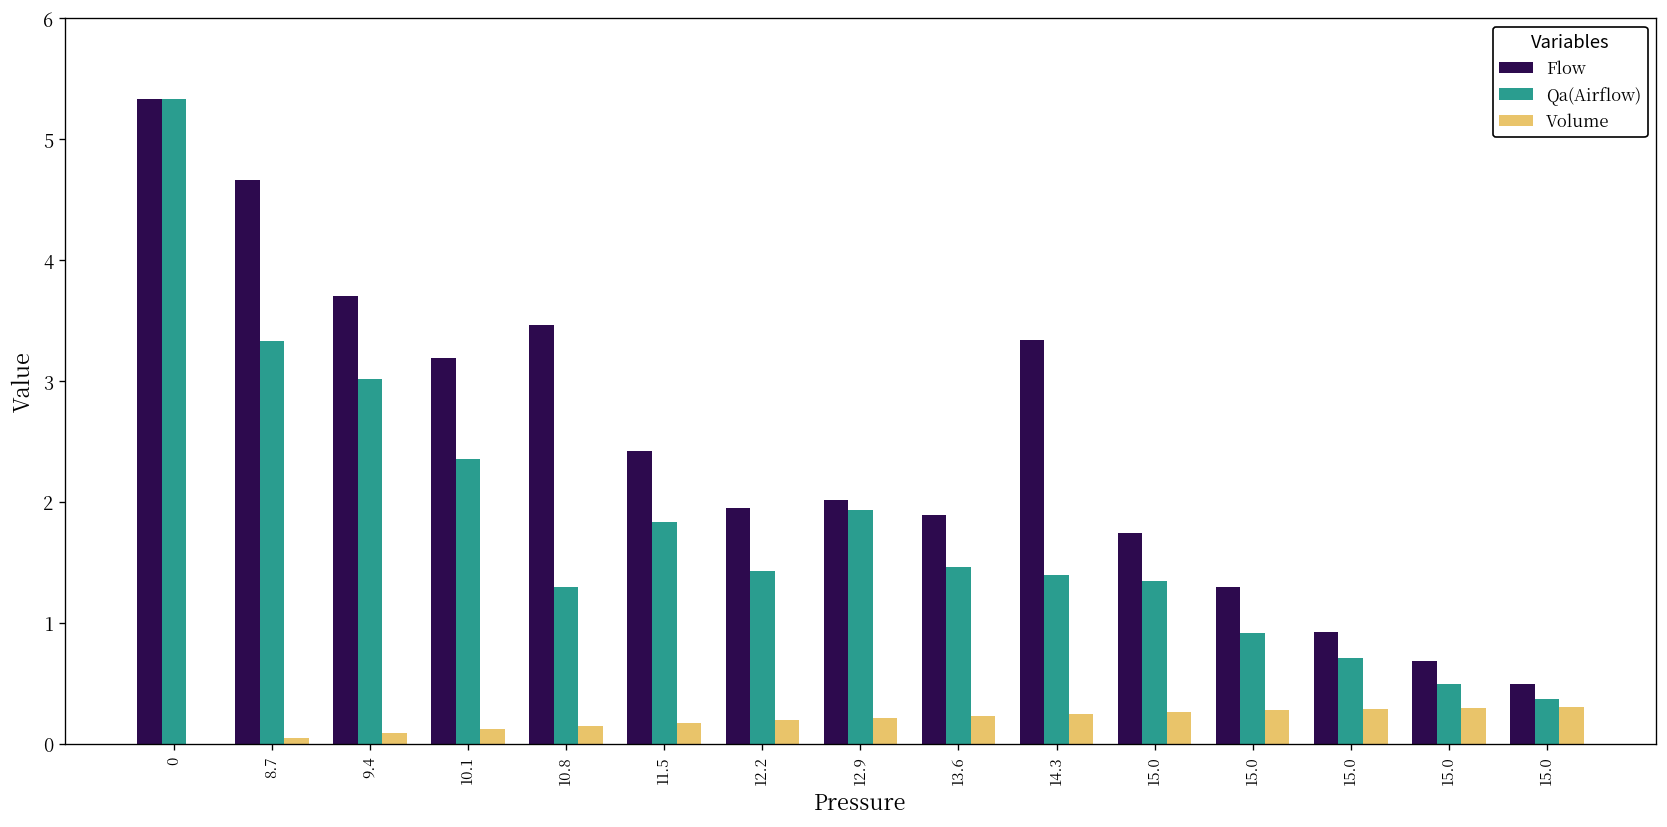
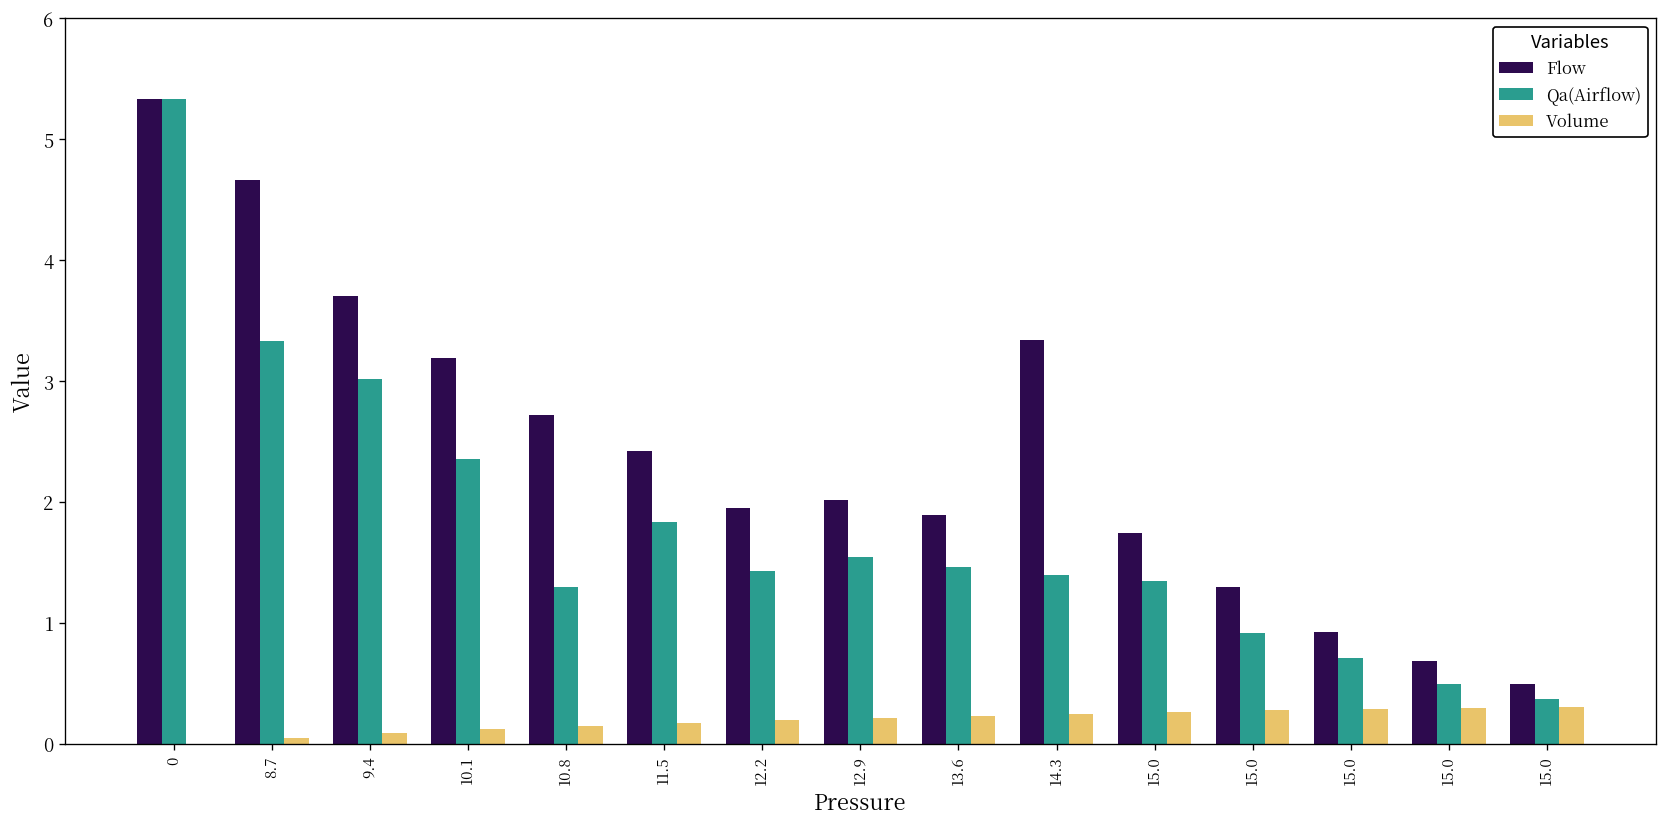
Flow, 10.8: 3.46 -> 2.72
Qa(Airflow), 12.9: 1.93 -> 1.55
